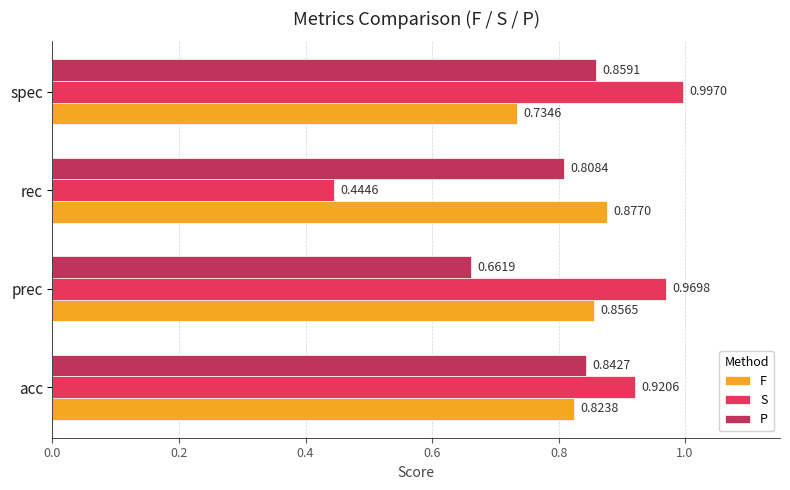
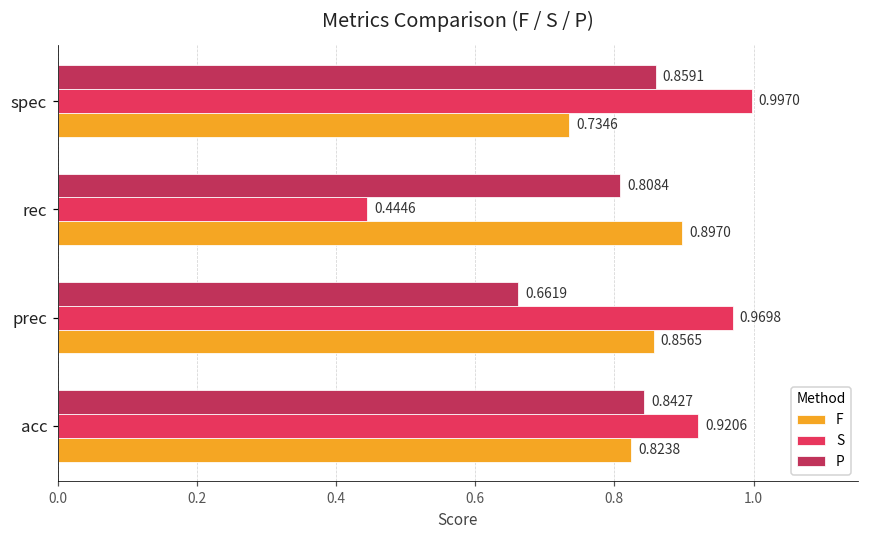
F, rec: 0.8770 -> 0.8970
